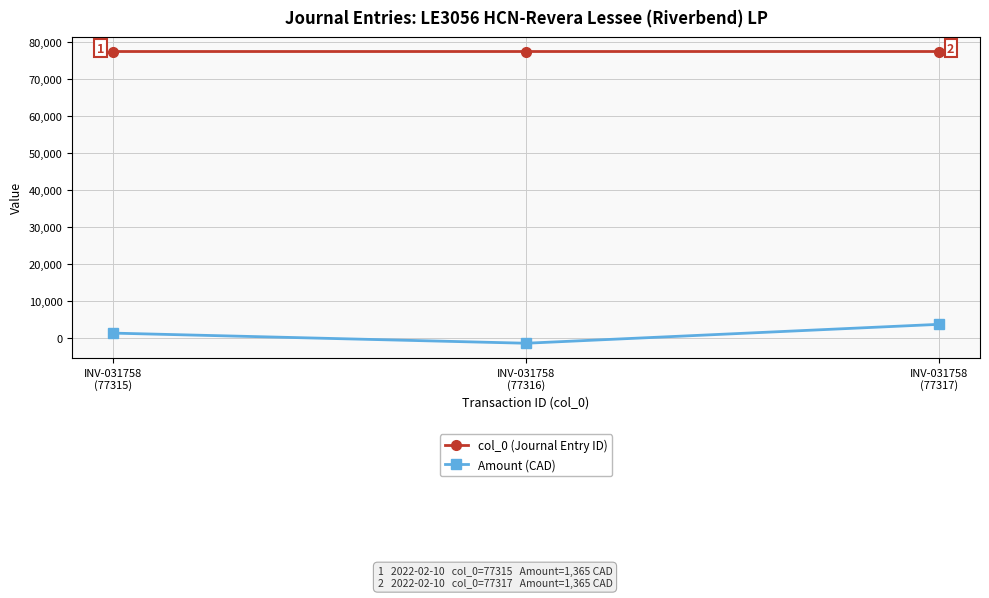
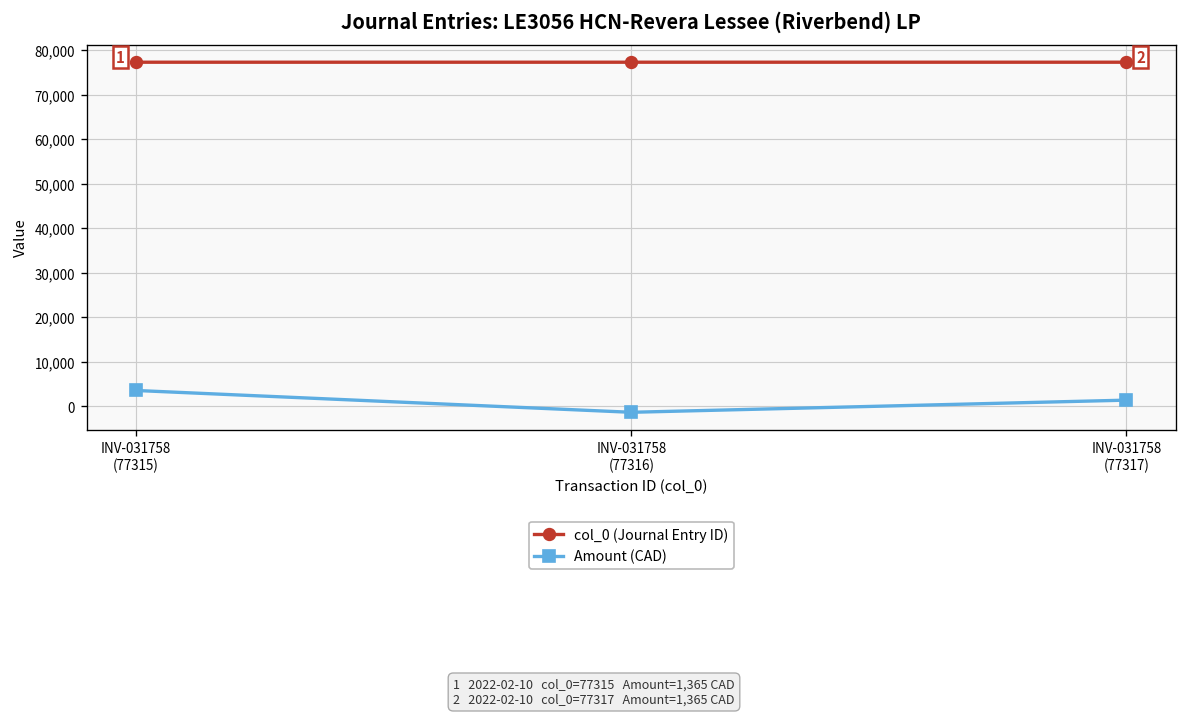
Amount (CAD), INV-031758 (77315): 1,000 -> 4,000
Amount (CAD), INV-031758 (77317): 4,000 -> 1,000
